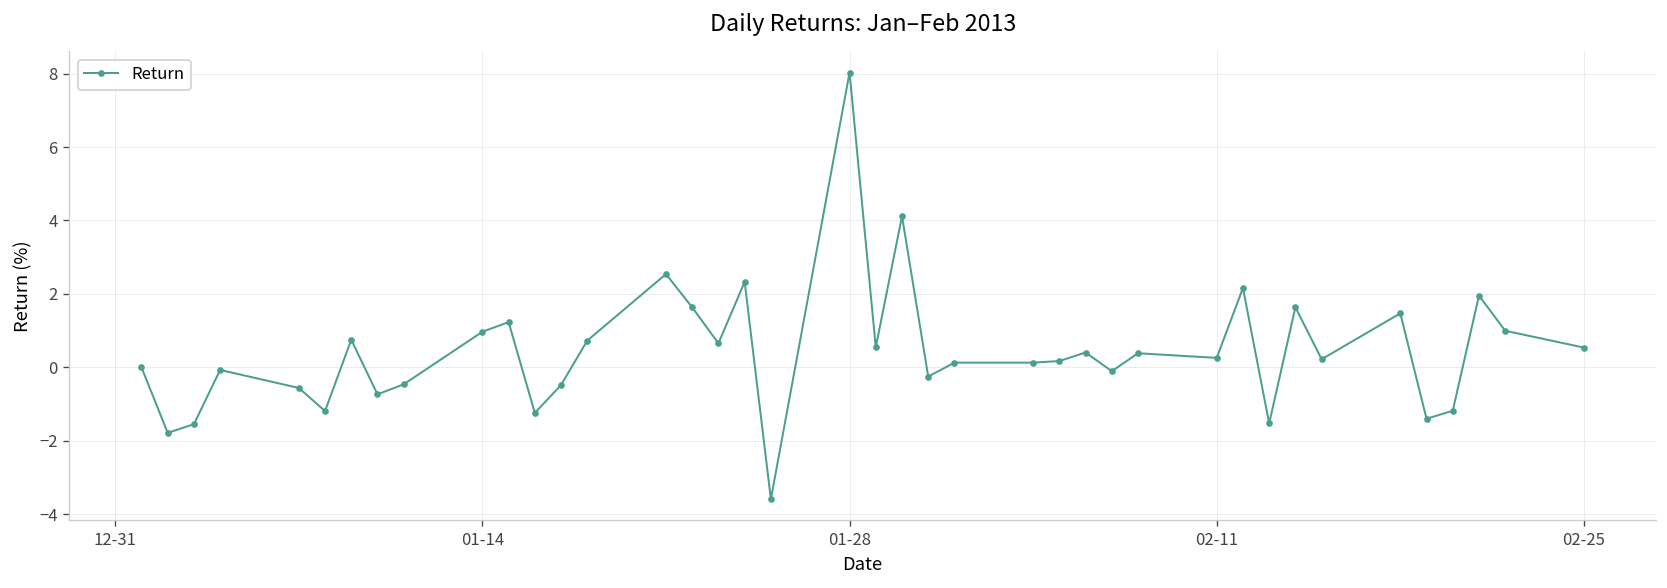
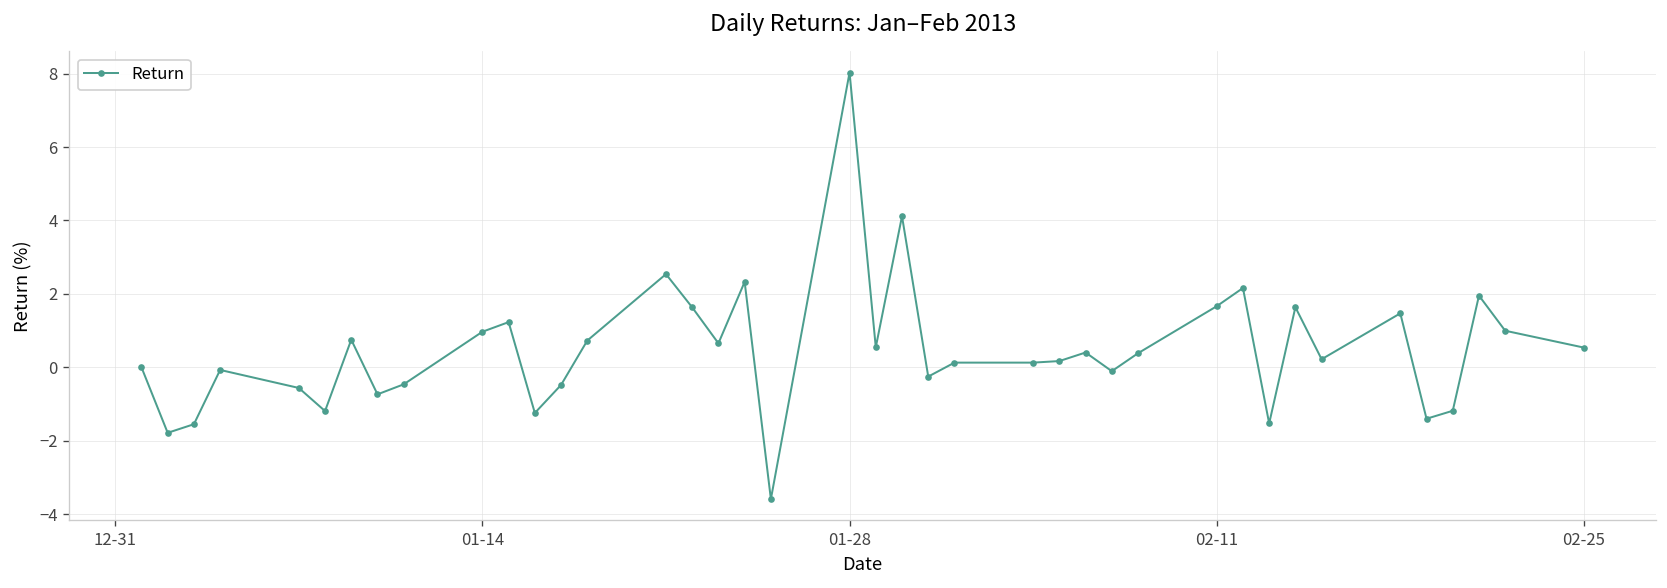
02-11: 0.3 -> 1.7
